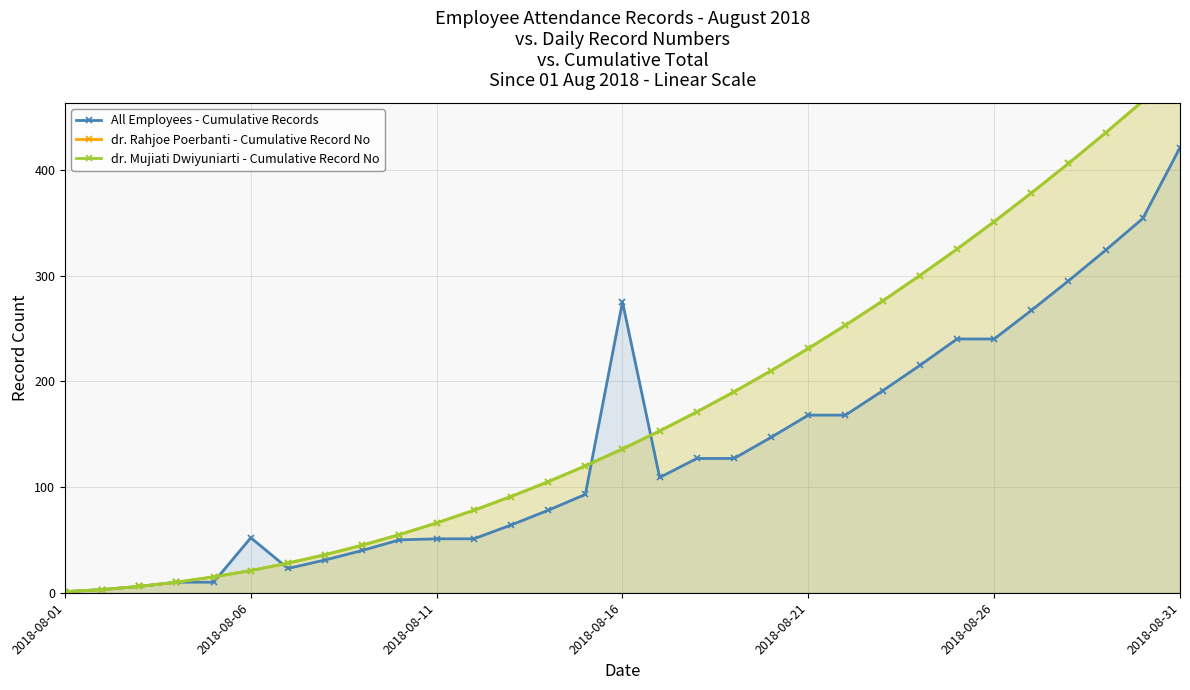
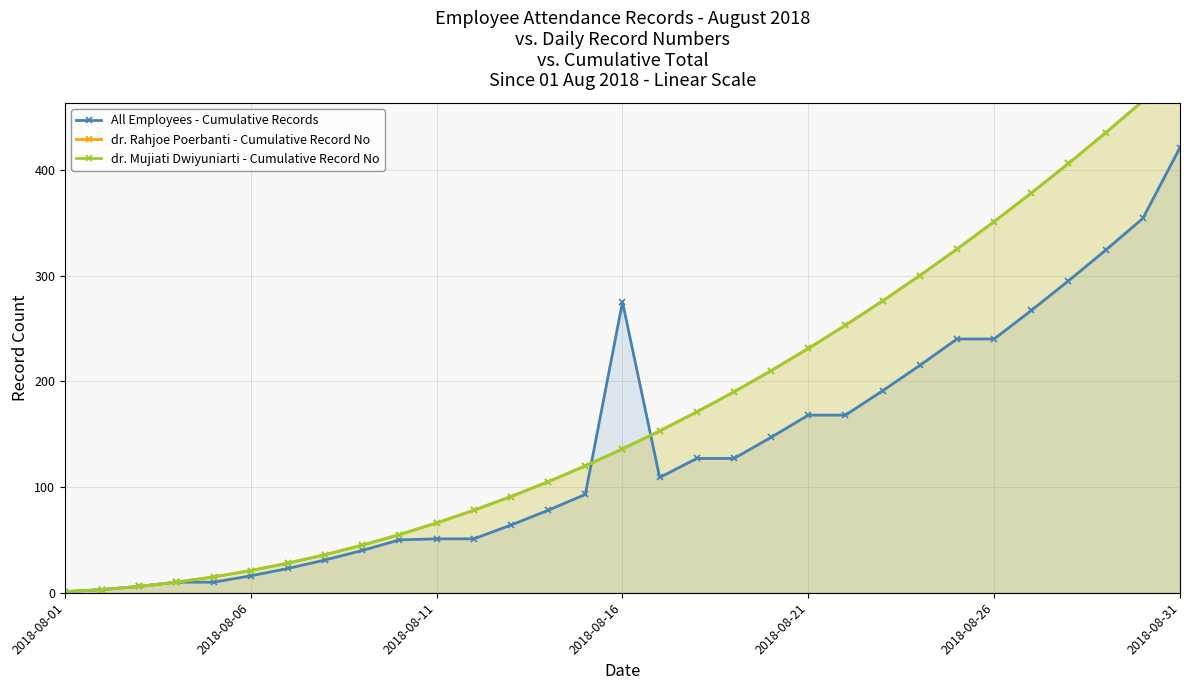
All Employees - Cumulative Records, 2018-08-06: 52 -> 16
